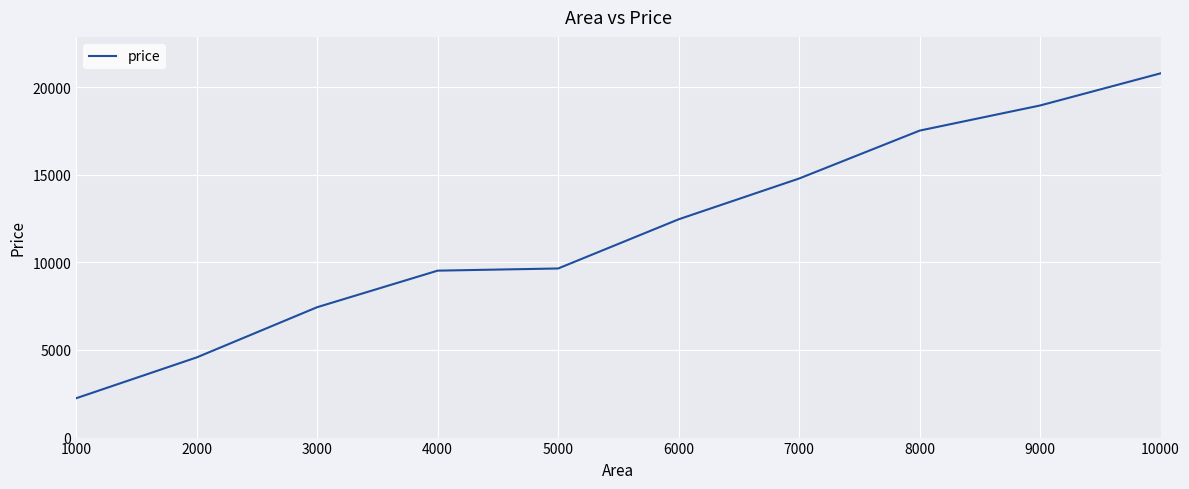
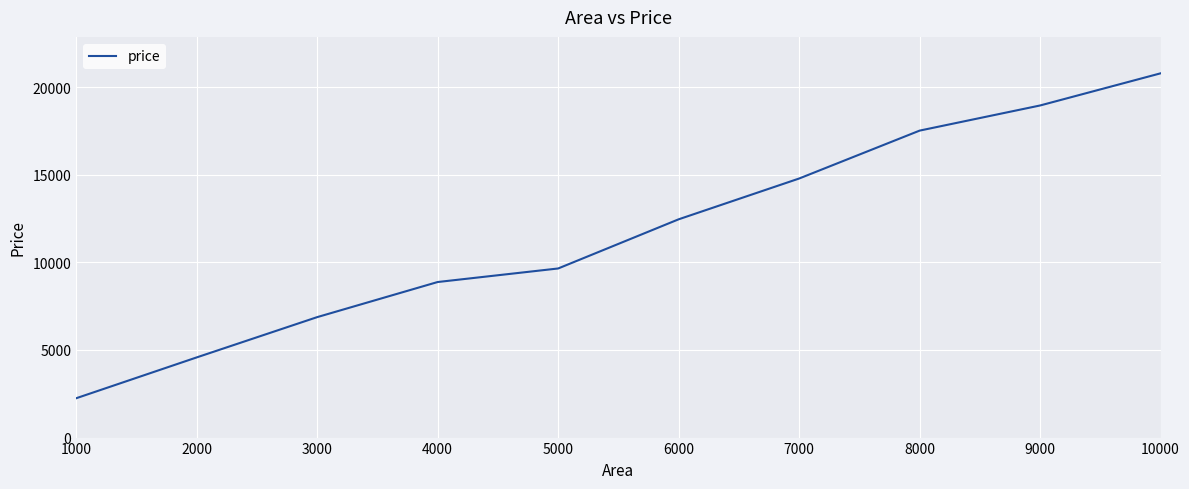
3000: 7400 -> 6900
4000: 9500 -> 8900
